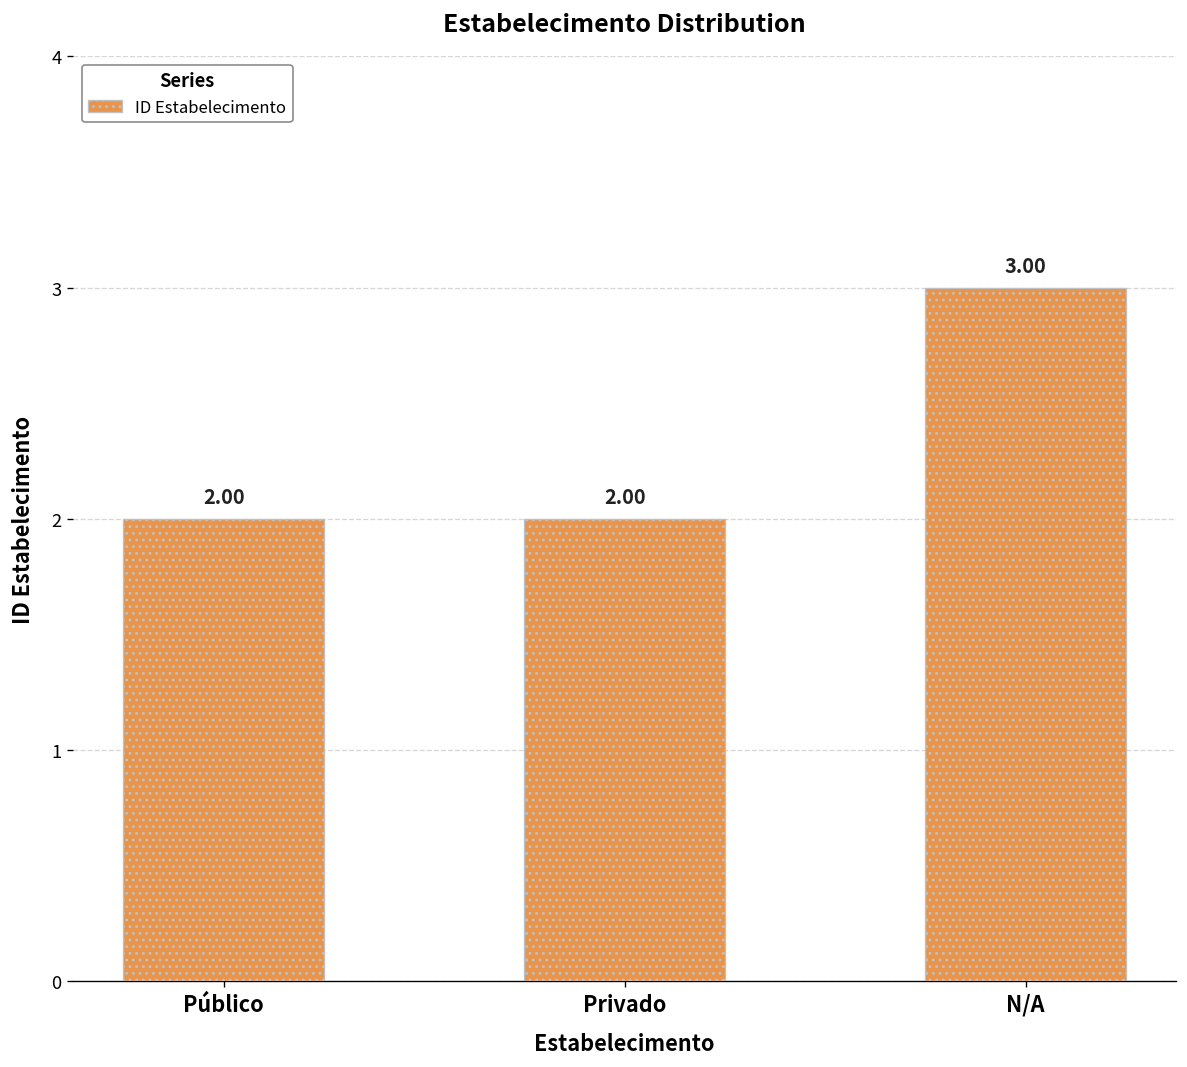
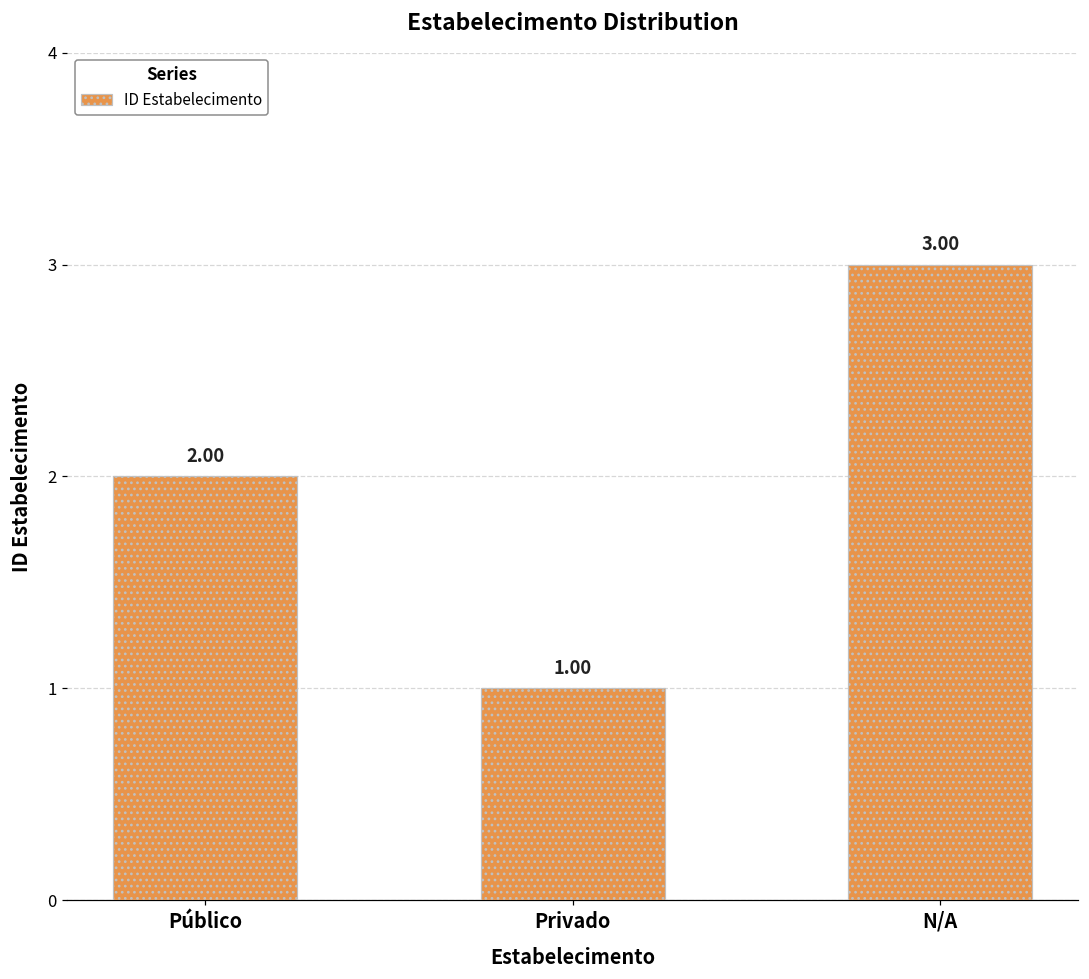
Privado: 2.00 -> 1.00
